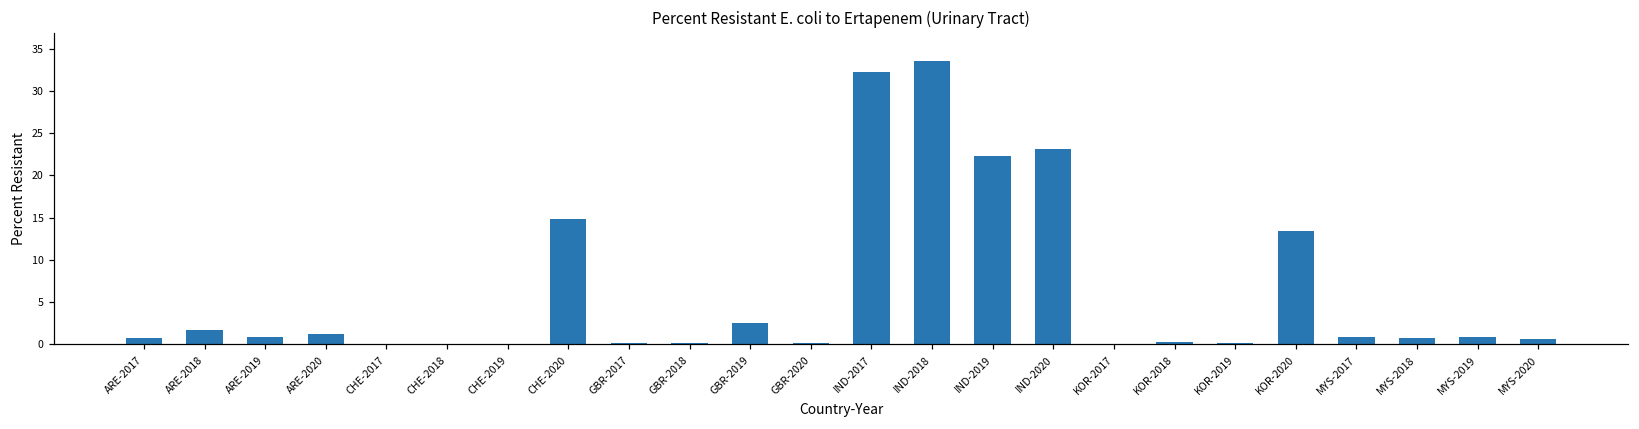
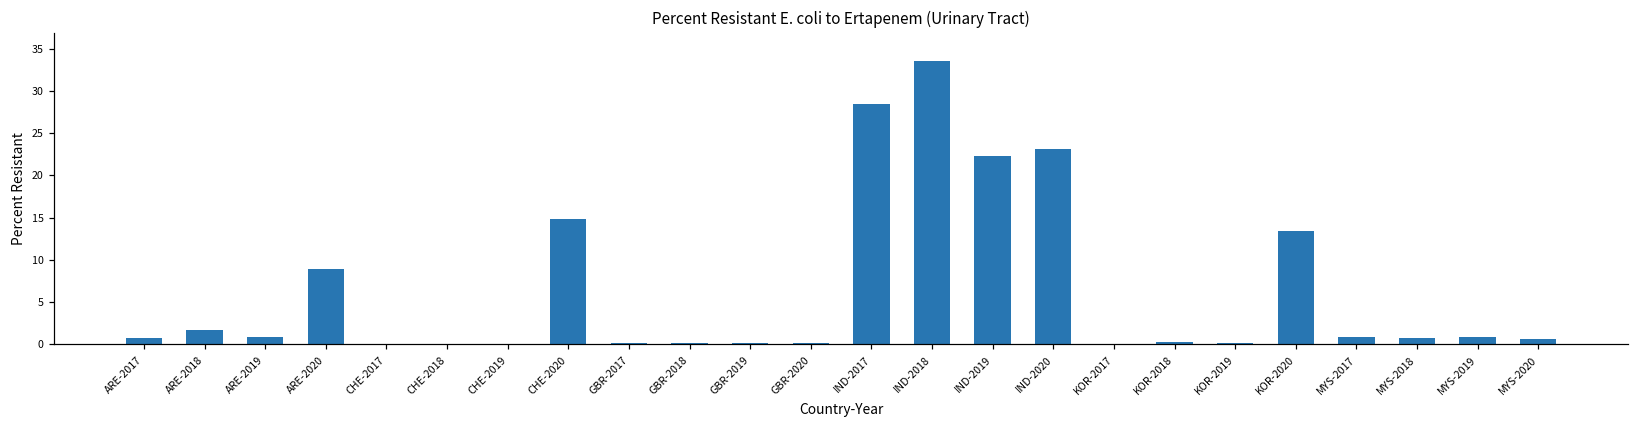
ARE-2020: 1 -> 9
GBR-2019: 3 -> 0
IND-2017: 32 -> 28
